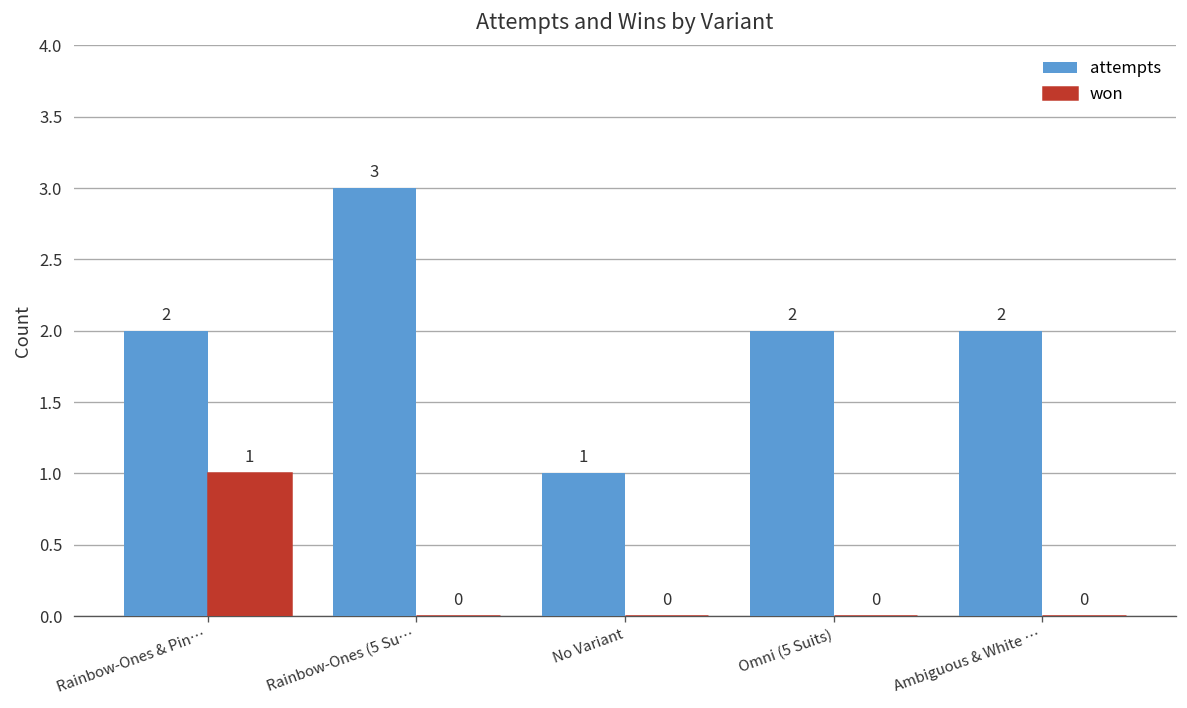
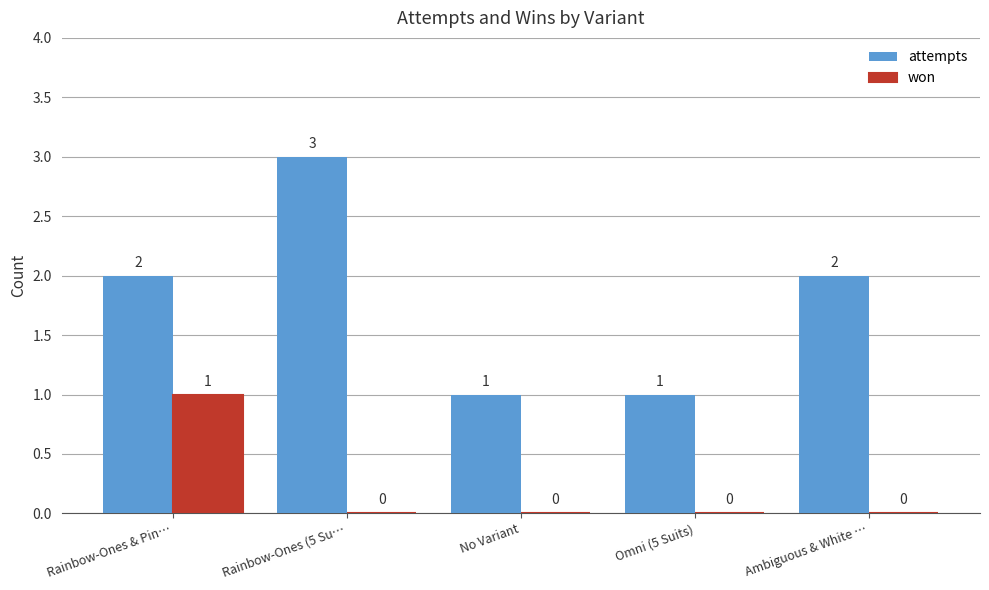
attempts, Omni (5 Suits): 2 -> 1
